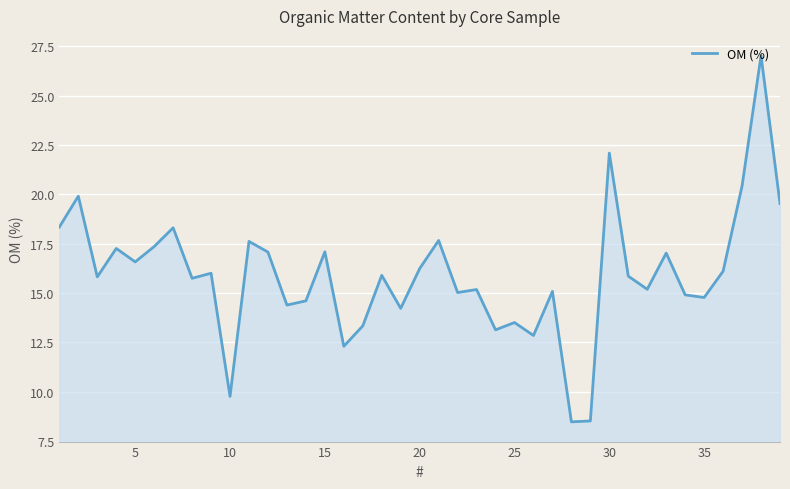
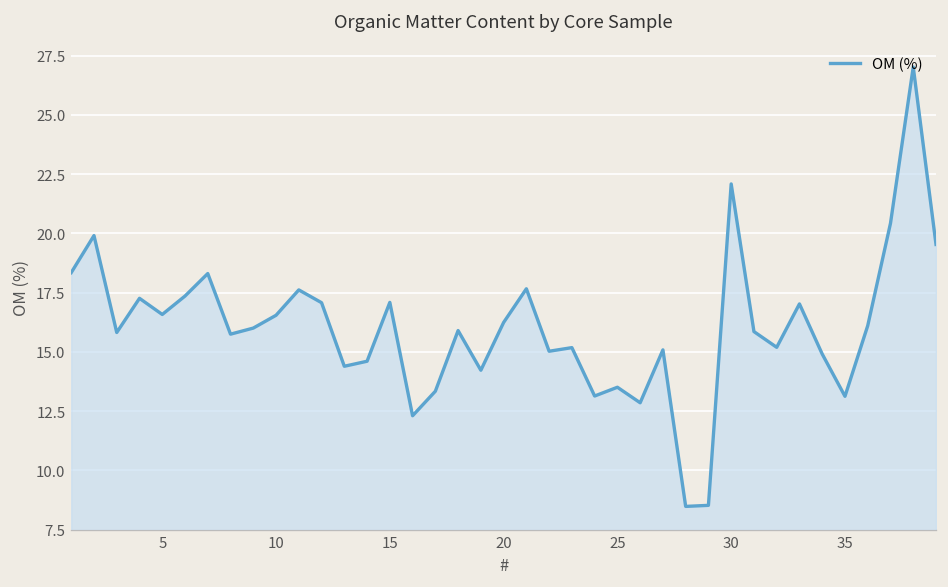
10: 9.8 -> 16.5
35: 14.8 -> 13.1
